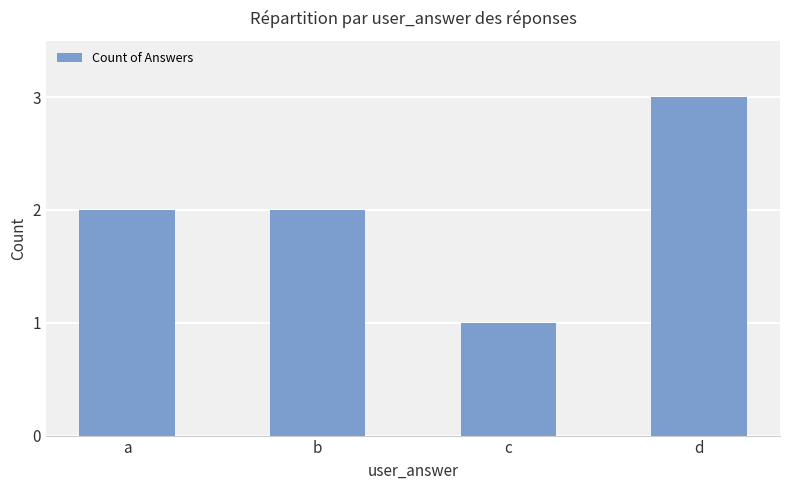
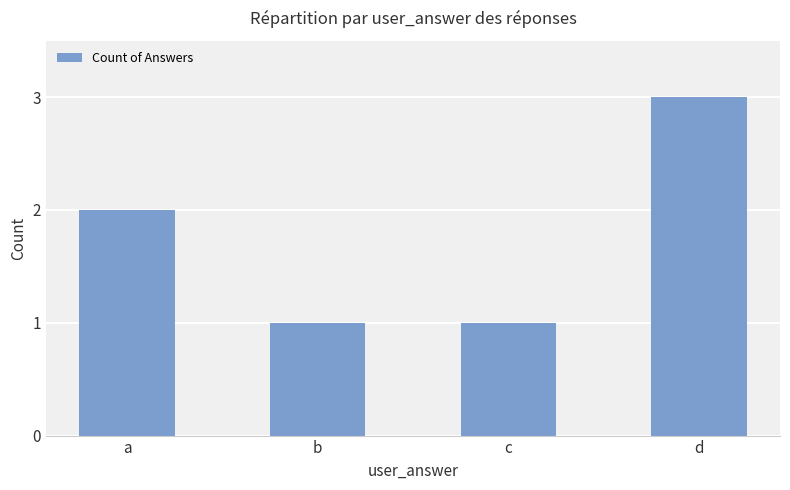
b: 2 -> 1
